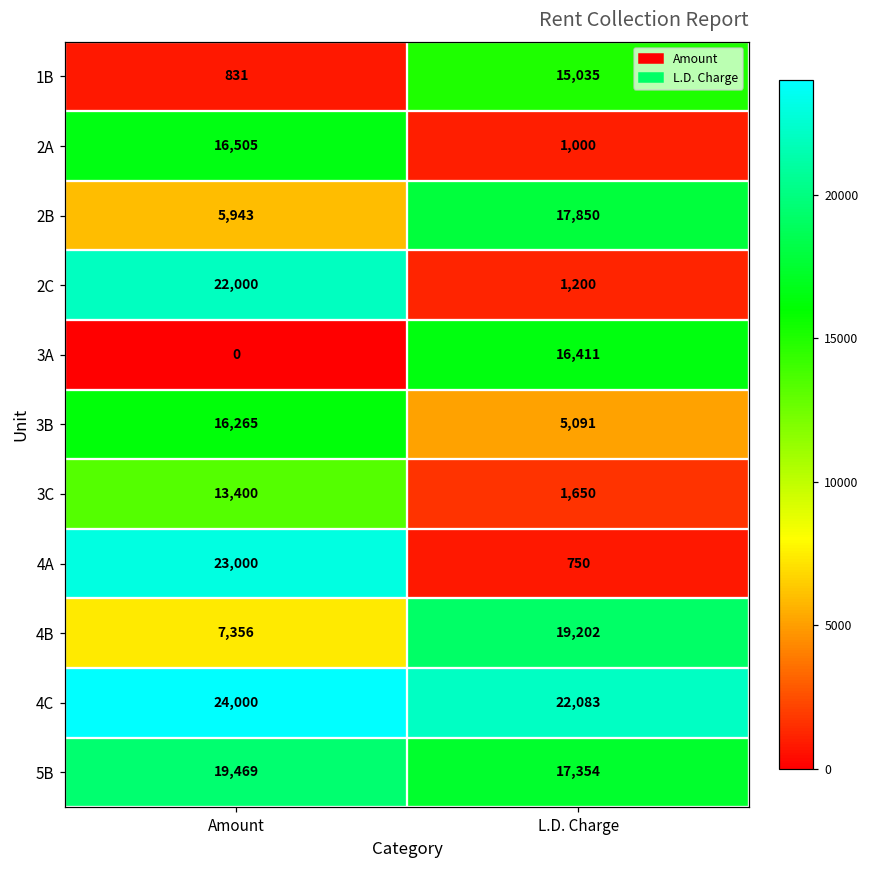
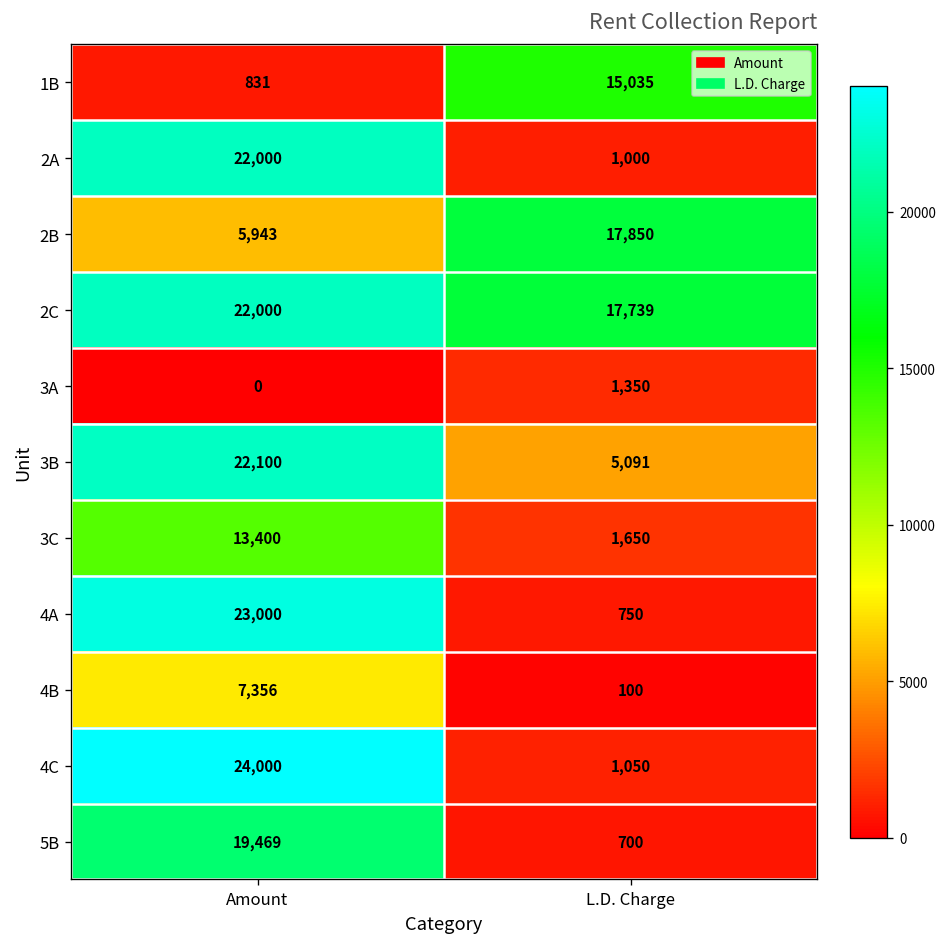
2A, Amount: 16,505 -> 22,000
2C, L.D. Charge: 1,200 -> 17,739
3A, L.D. Charge: 16,411 -> 1,350
3B, Amount: 16,265 -> 22,100
4B, L.D. Charge: 19,202 -> 100
4C, L.D. Charge: 22,083 -> 1,050
5B, L.D. Charge: 17,354 -> 700
